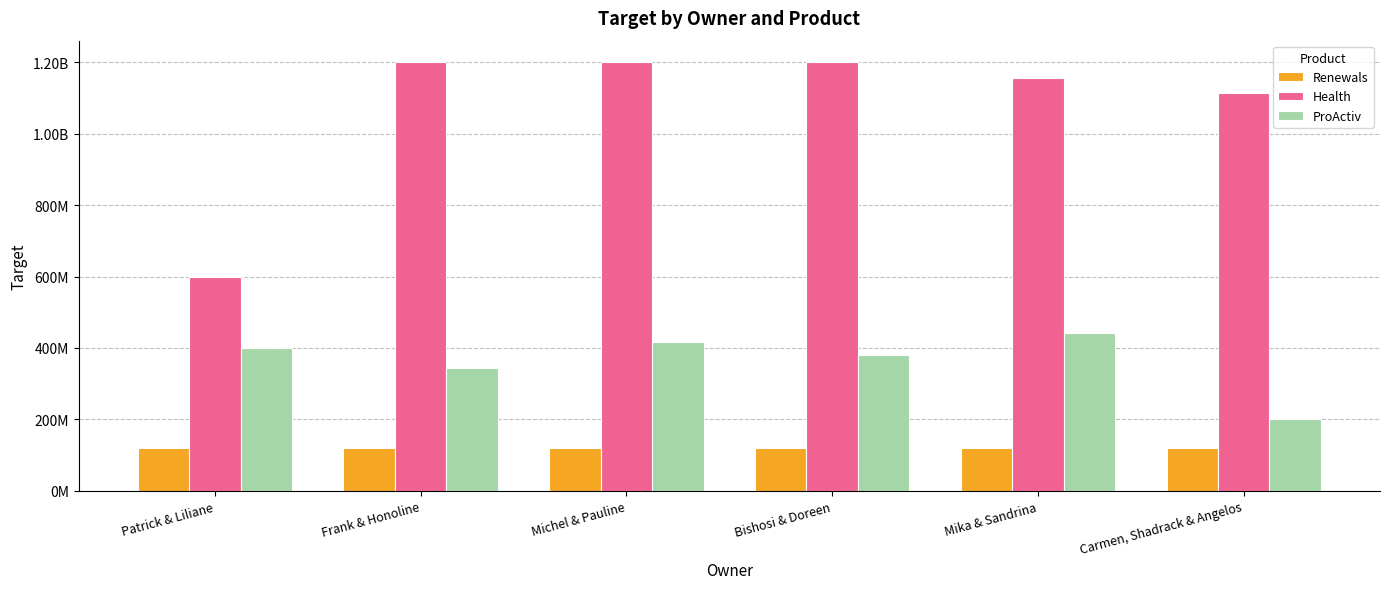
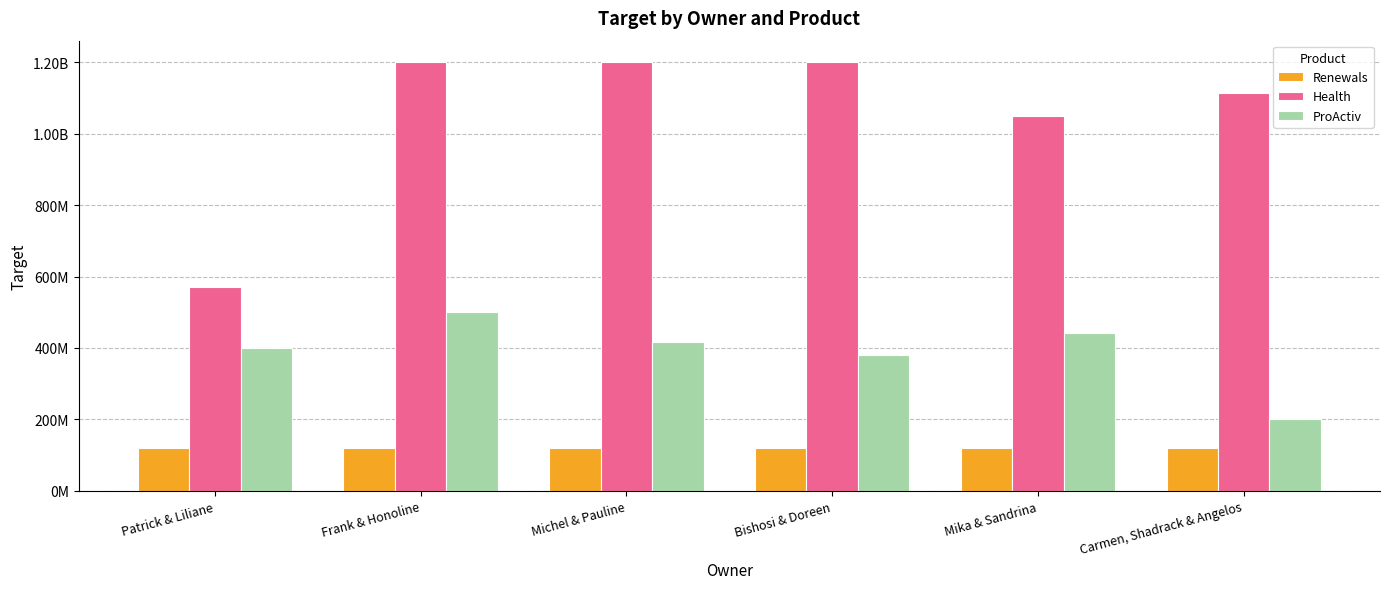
Health, Patrick & Liliane: 600000000 -> 570000000
ProActiv, Frank & Honoline: 340000000 -> 500000000
Health, Mika & Sandrina: 1160000000 -> 1050000000
